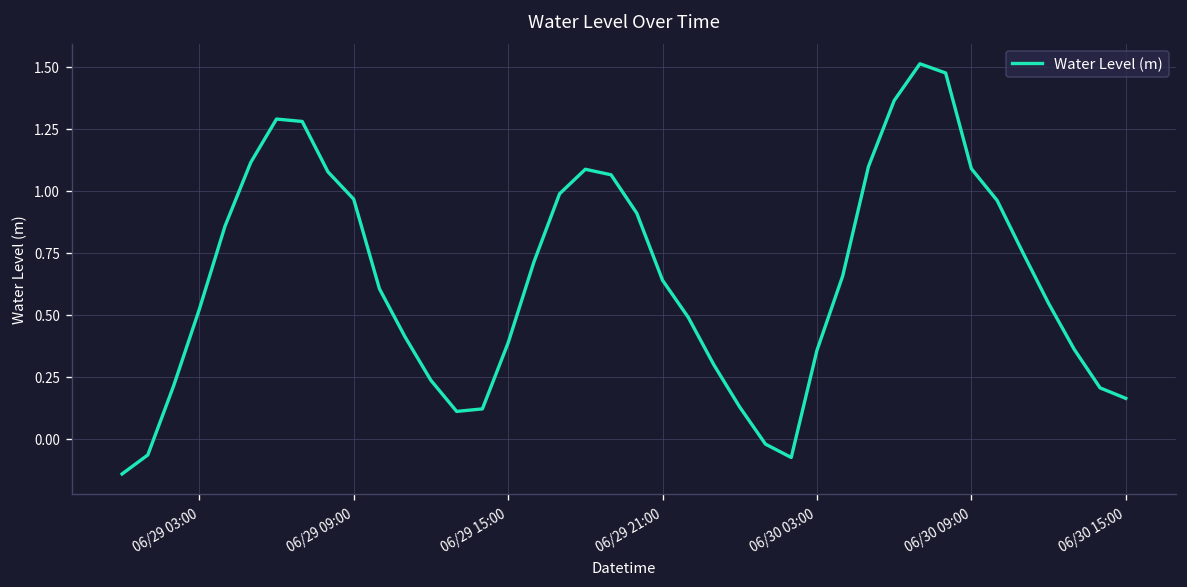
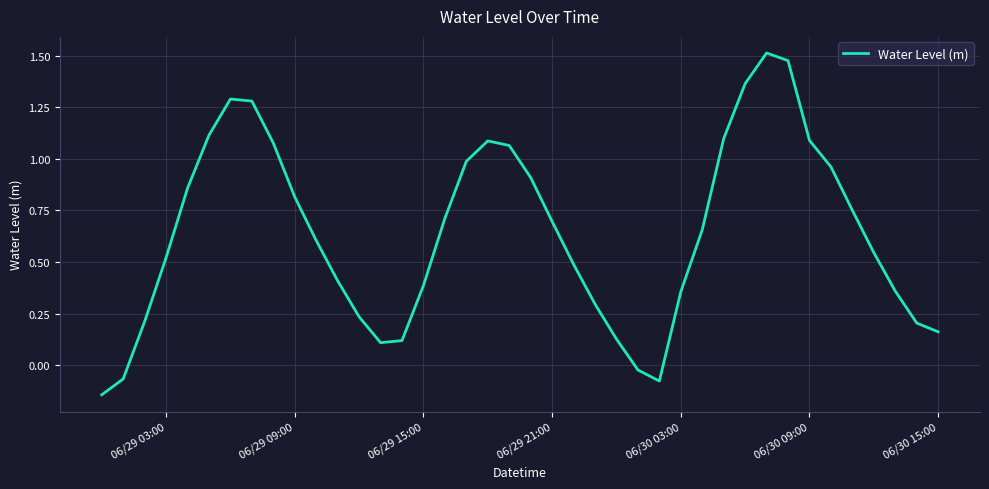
06/29 09:00: 0.97 -> 0.82
06/29 21:00: 0.64 -> 0.70
